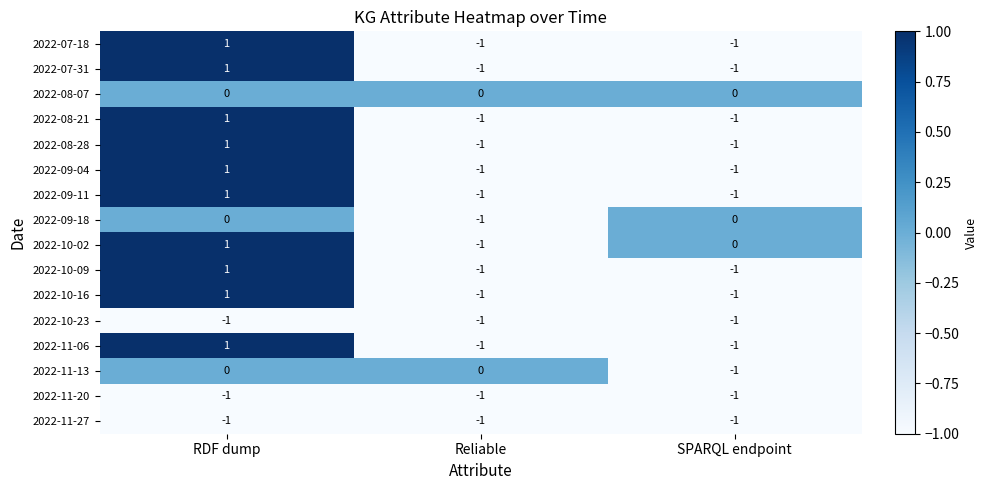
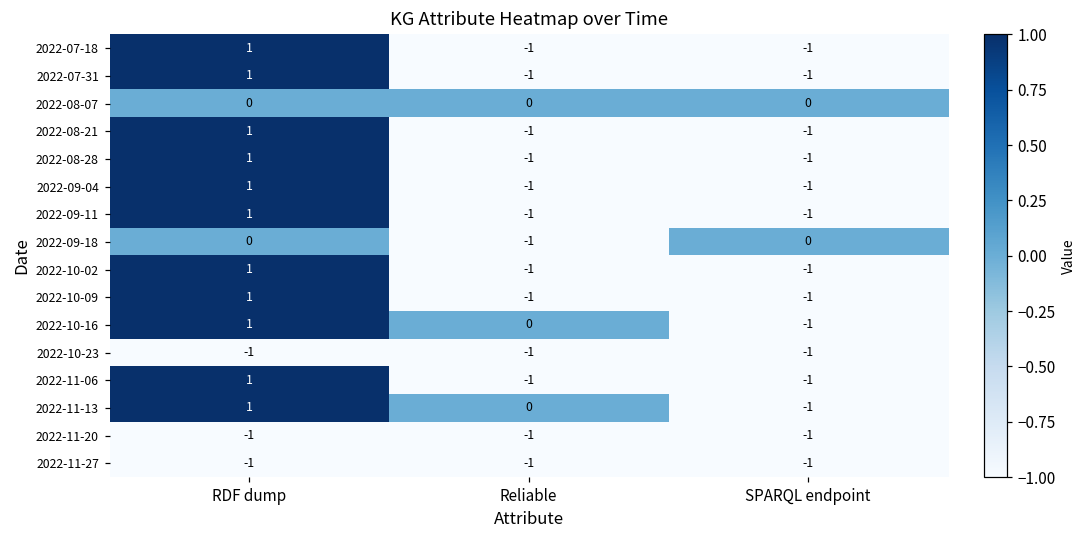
2022-10-02, SPARQL endpoint: 0 -> -1
2022-10-16, Reliable: -1 -> 0
2022-11-13, RDF dump: 0 -> 1
